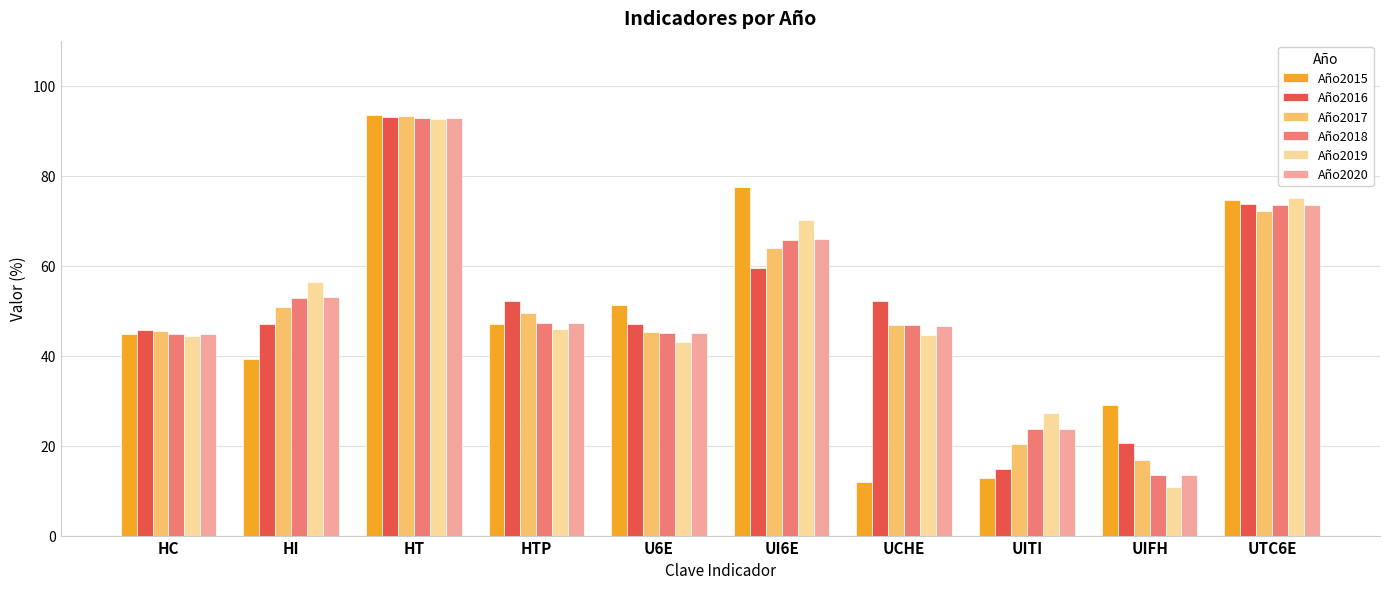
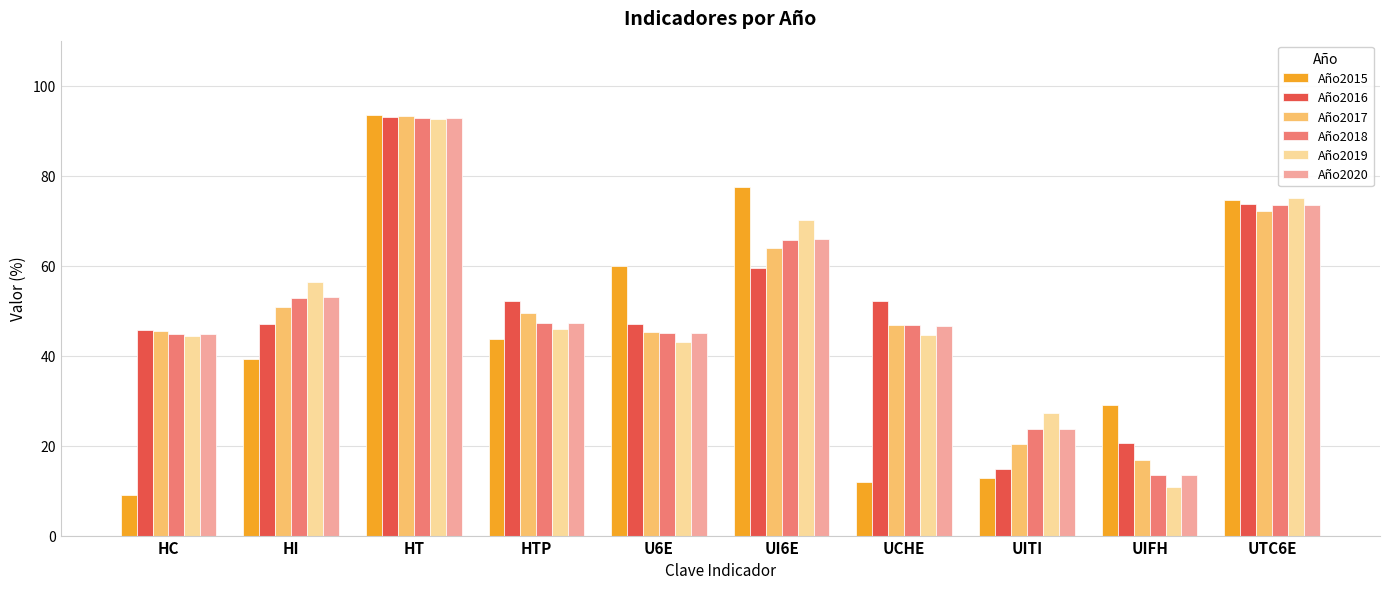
Año2015, HC: 45 -> 9
Año2015, HTP: 47 -> 44
Año2015, U6E: 51 -> 60
